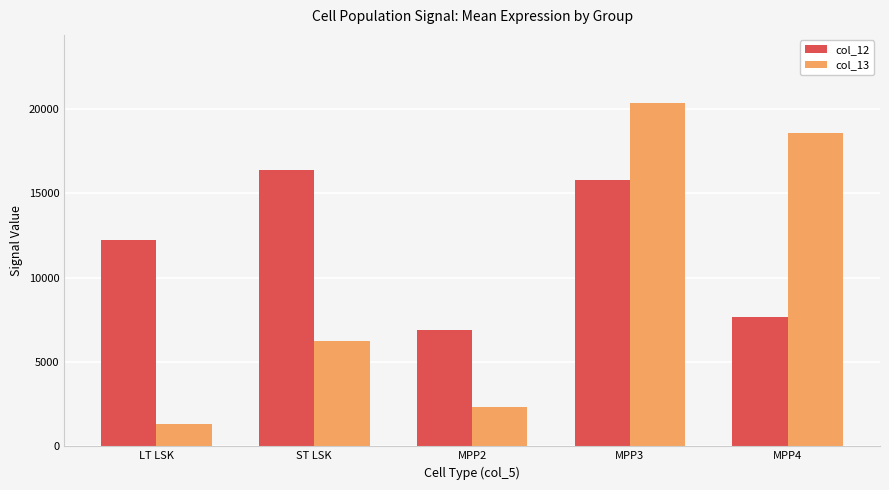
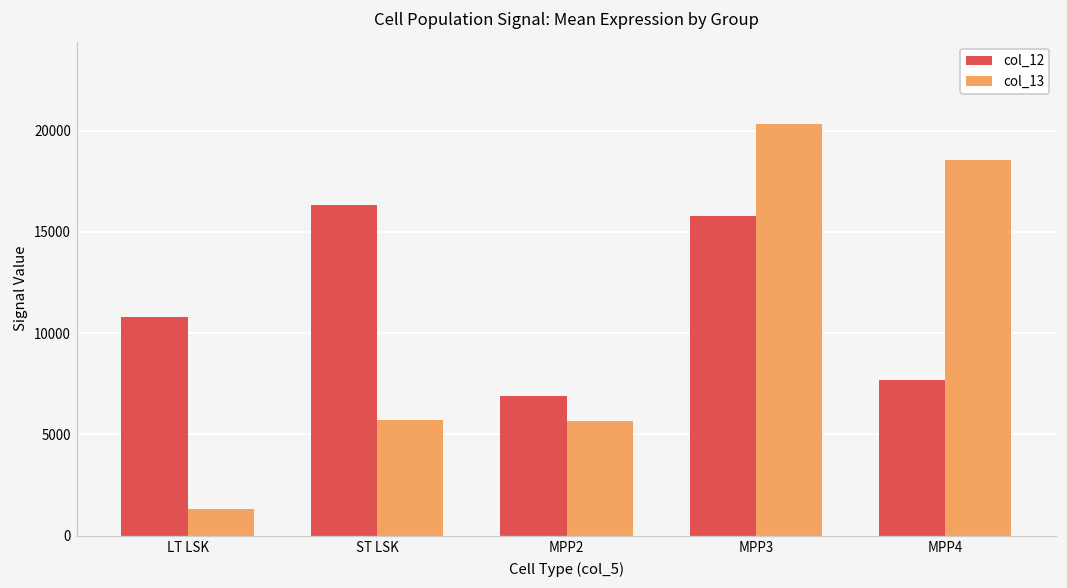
col_12, LT LSK: 12200 -> 10800
col_13, ST LSK: 6200 -> 5700
col_13, MPP2: 2300 -> 5700
